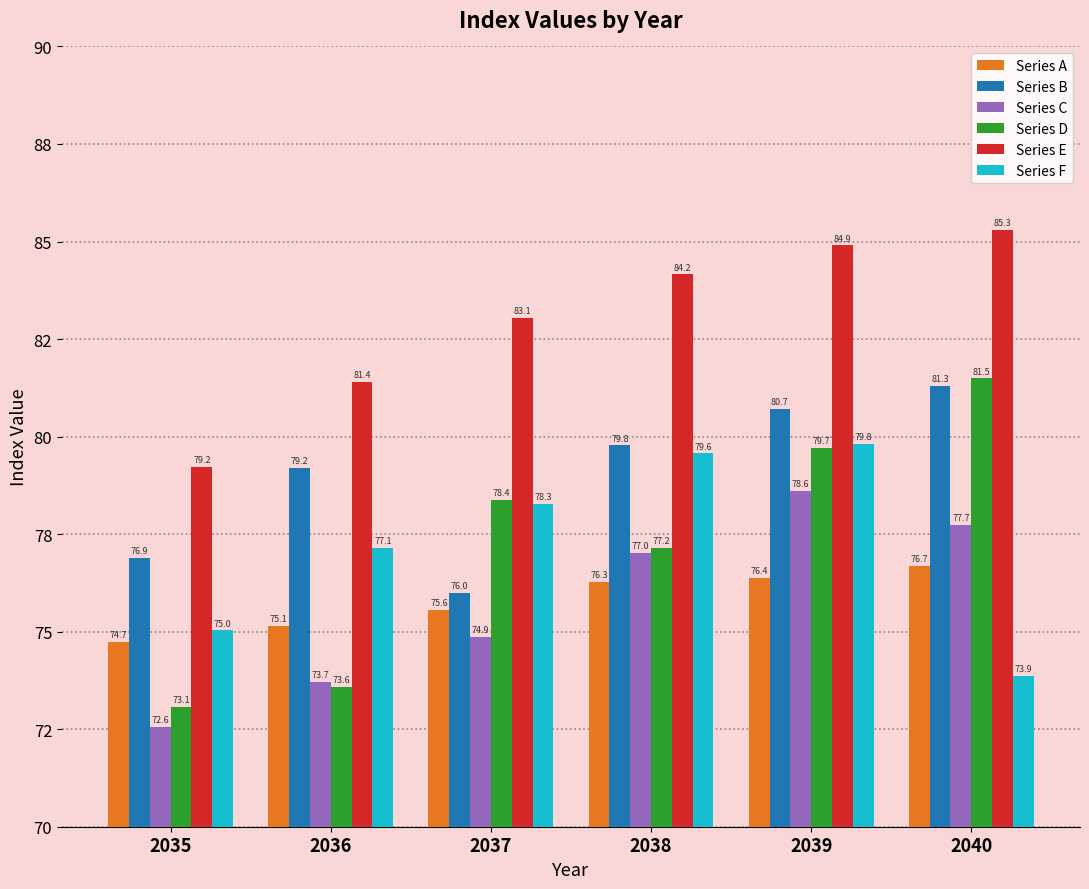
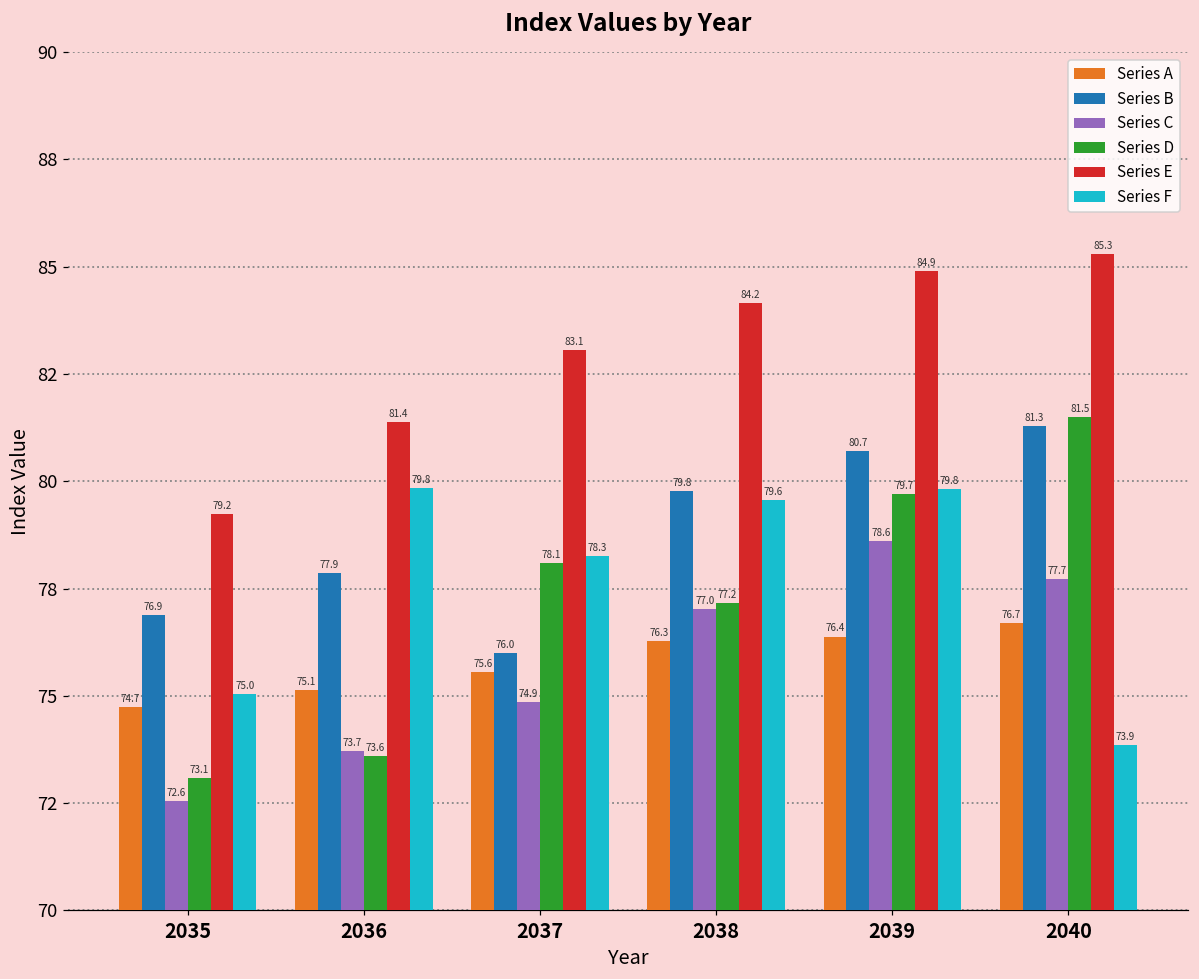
Series B, 2036: 79.2 -> 77.9
Series F, 2036: 77.1 -> 79.8
Series D, 2037: 78.4 -> 78.1
